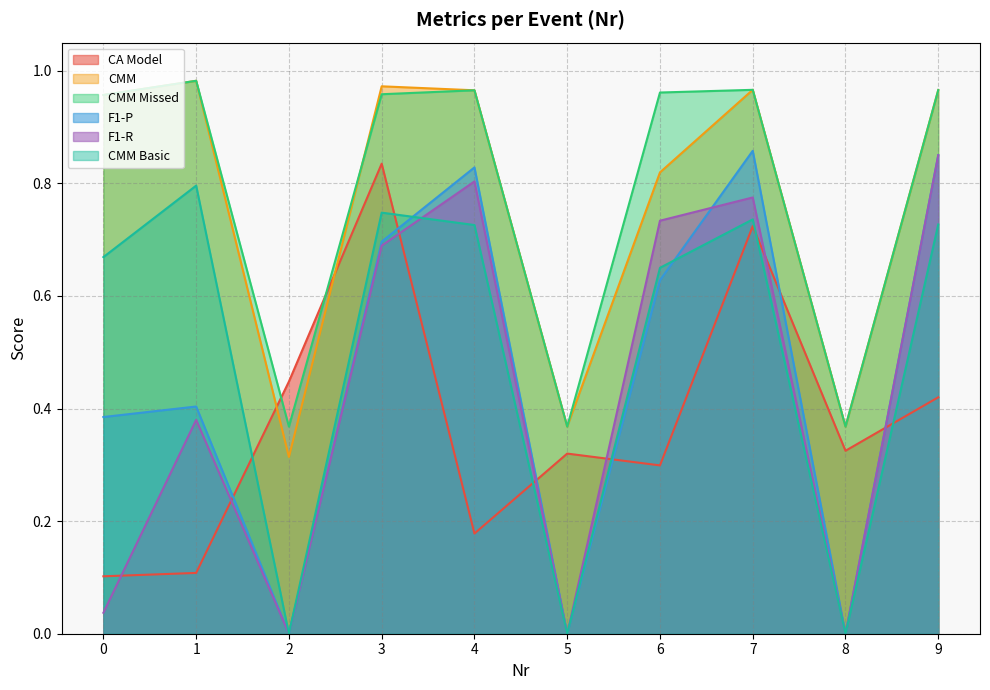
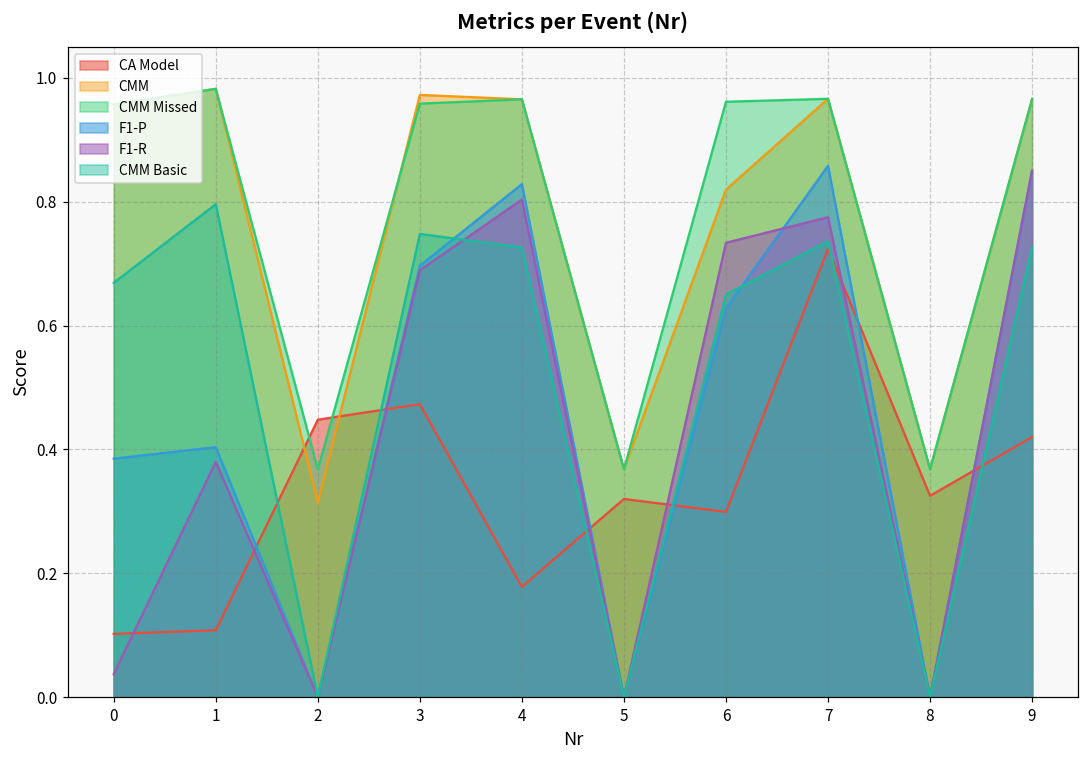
CA Model, 3: 0.84 -> 0.47
